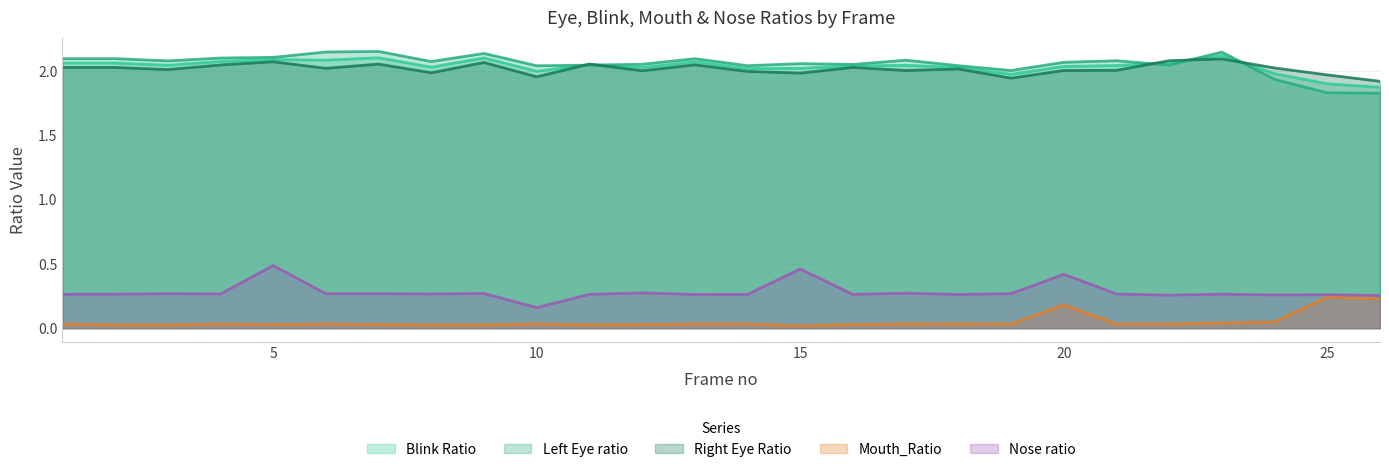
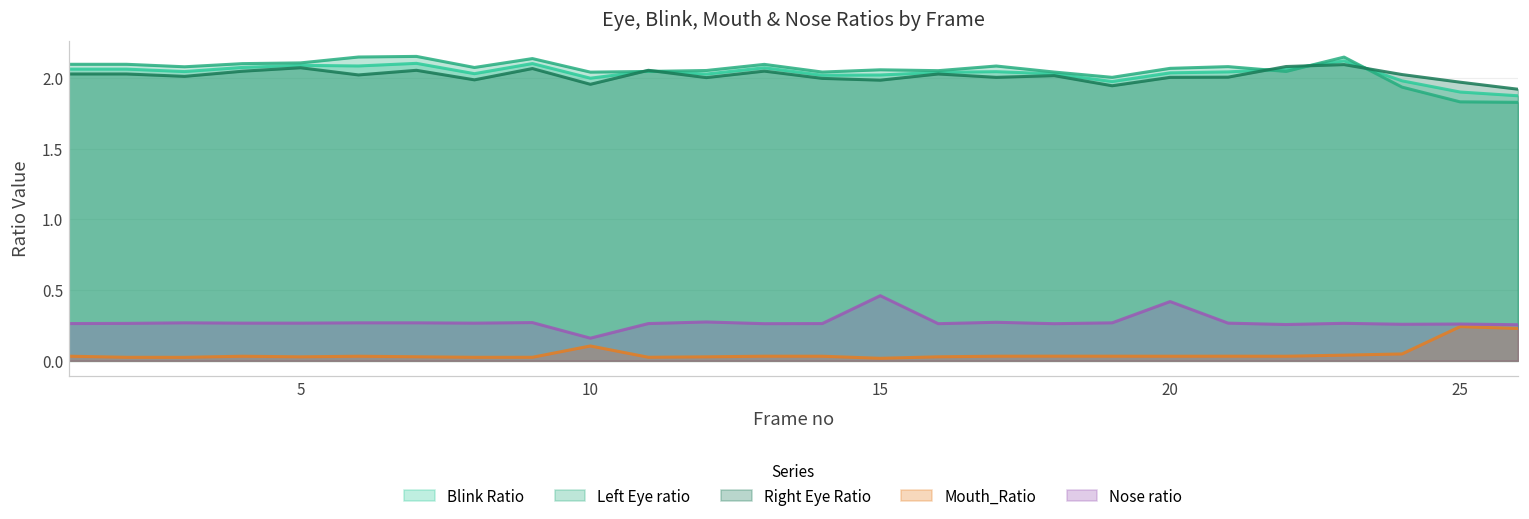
Nose ratio, 5: 0.49 -> 0.27
Mouth_Ratio, 10: 0.03 -> 0.10
Mouth_Ratio, 20: 0.18 -> 0.03
